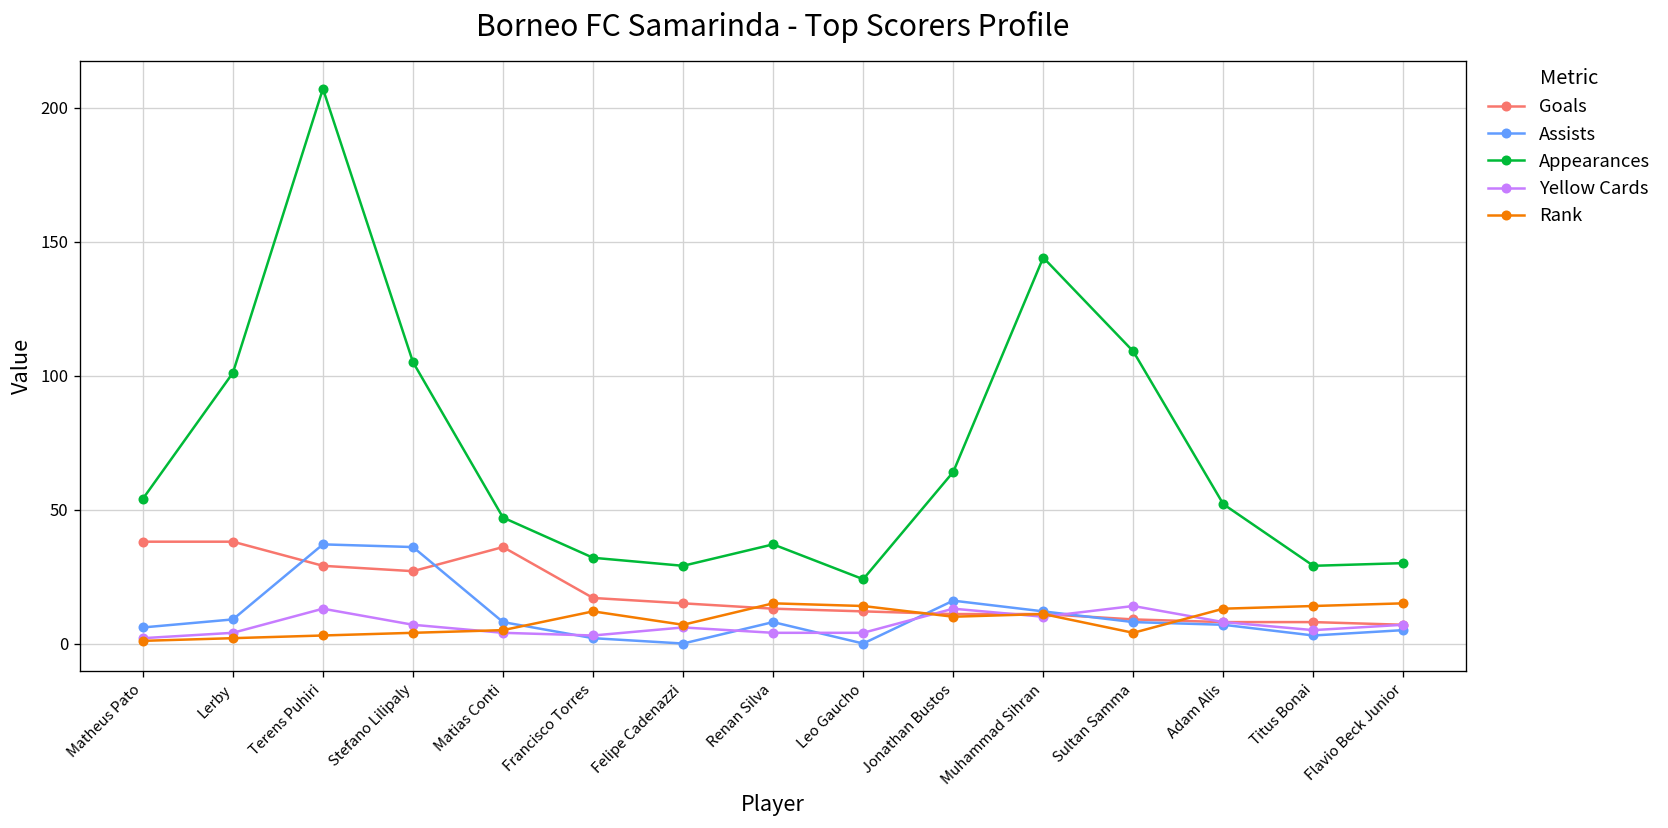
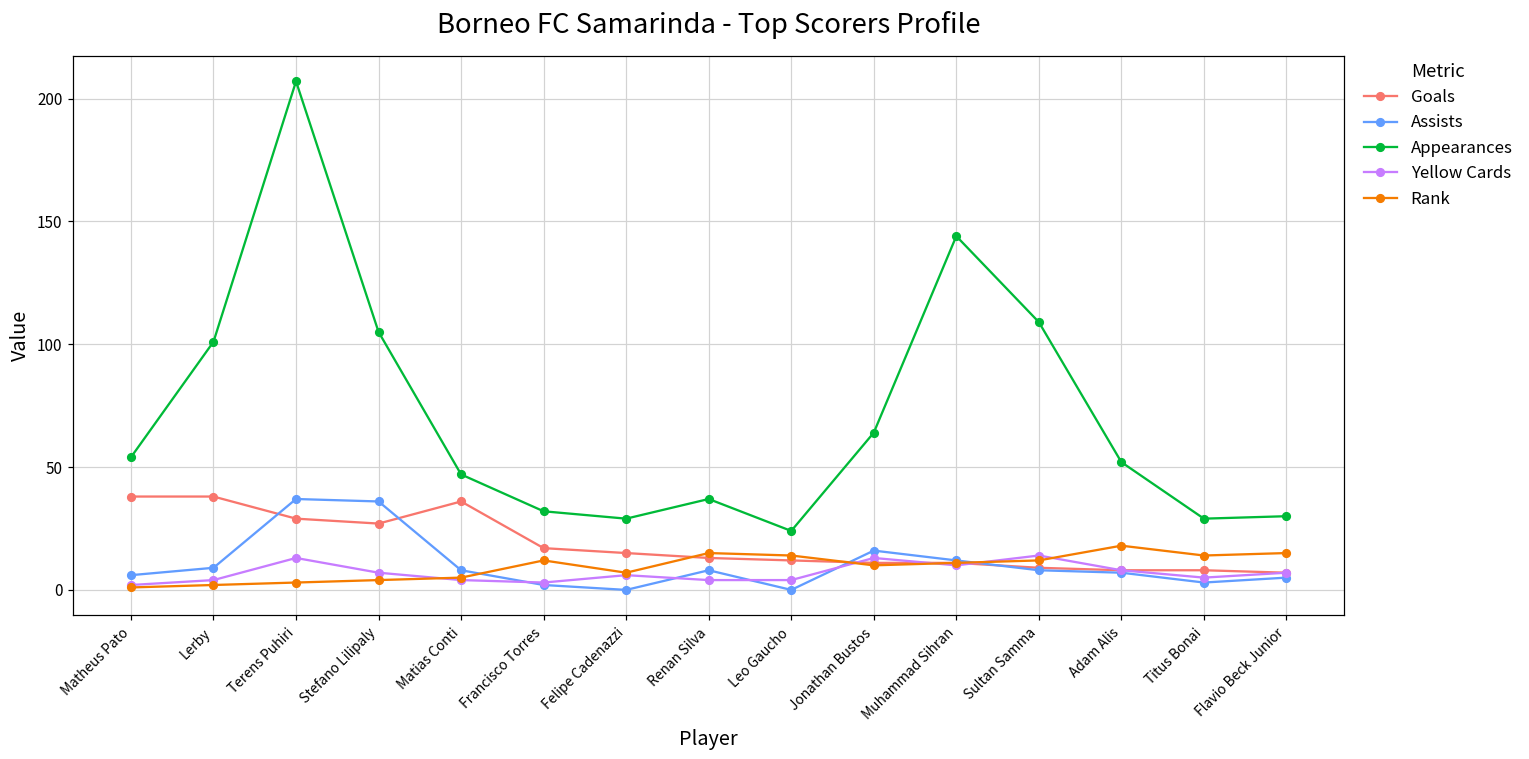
Rank, Sultan Samma: 4 -> 12
Rank, Adam Alis: 13 -> 18
